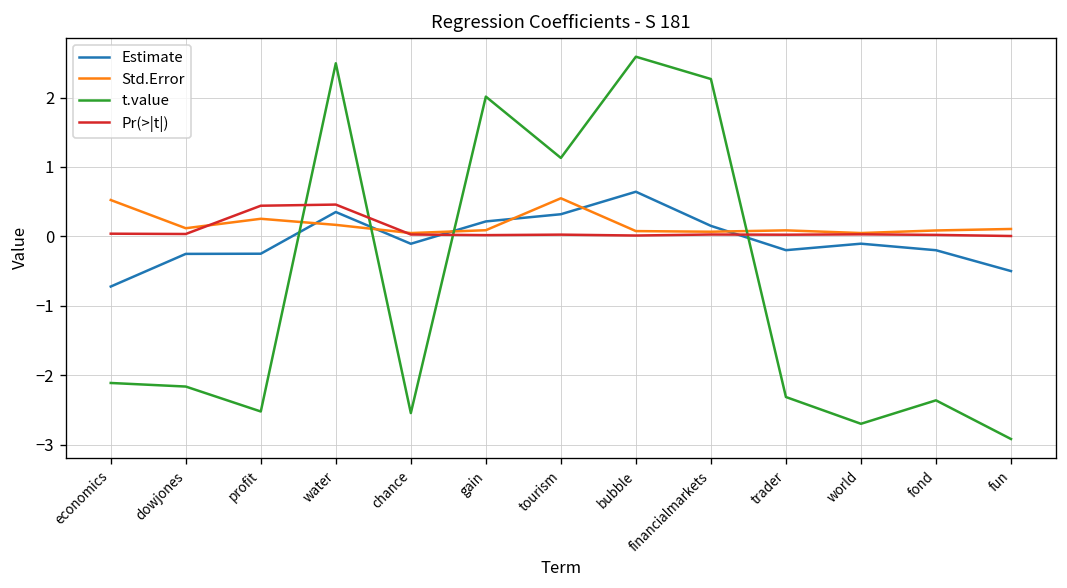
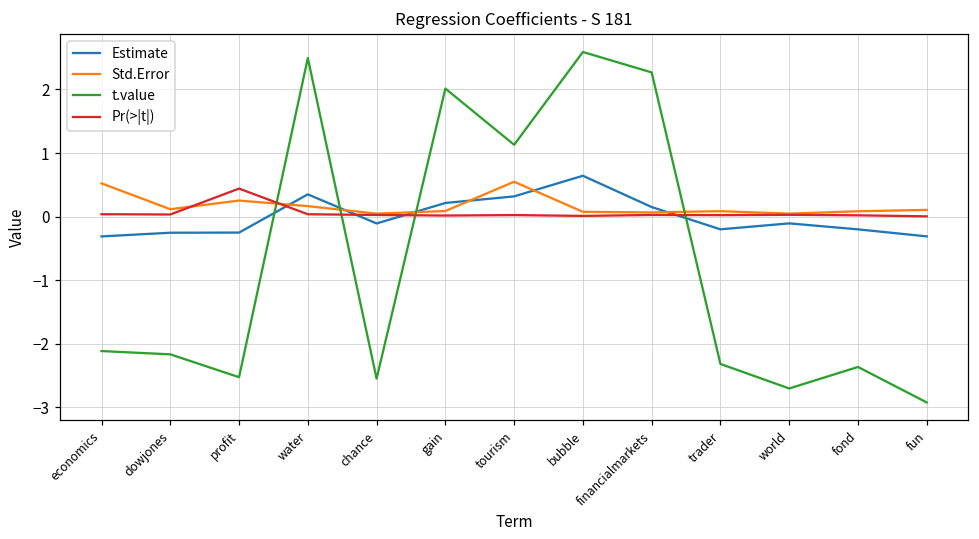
Estimate, economics: -0.7 -> -0.3
Pr(>|t|), water: 0.5 -> 0.0
Estimate, fun: -0.5 -> -0.3
